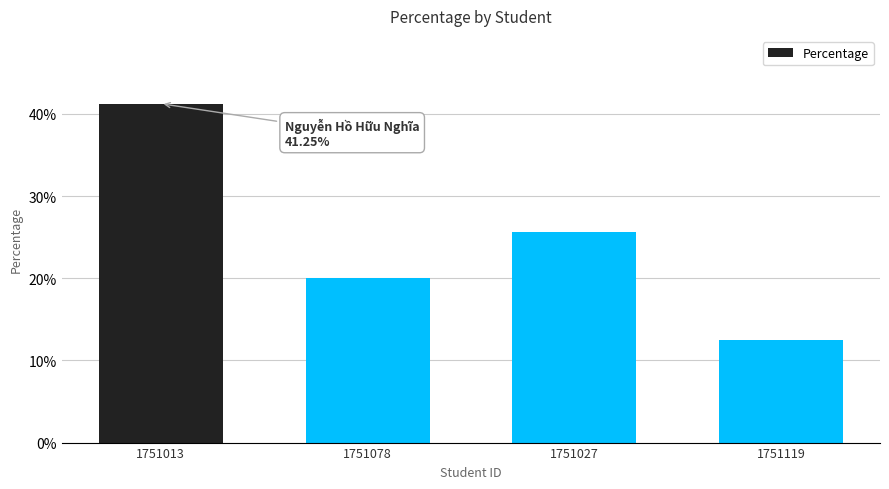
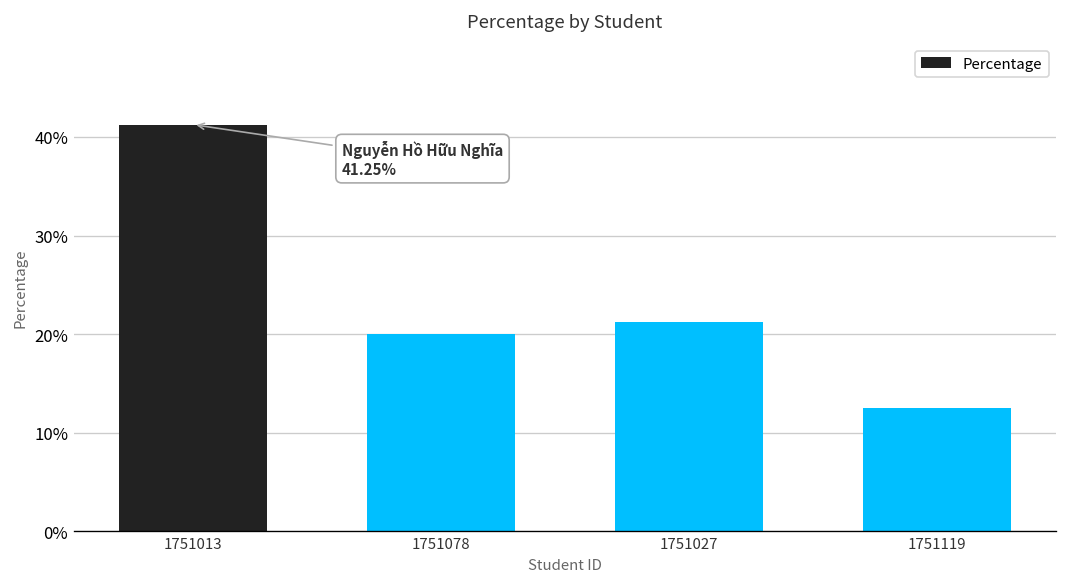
1751027: 26% -> 21%
